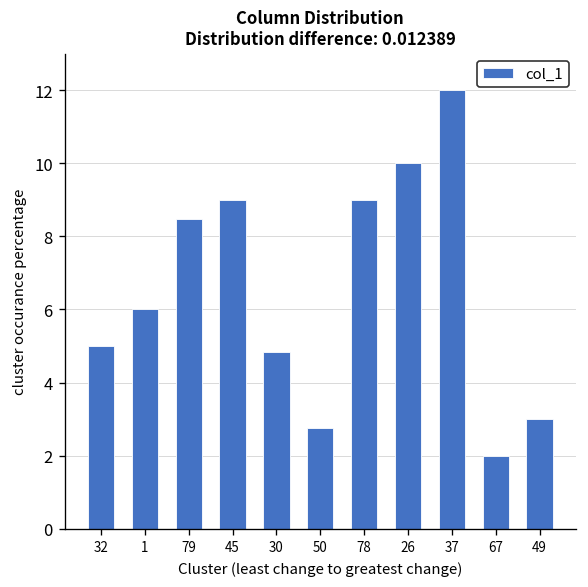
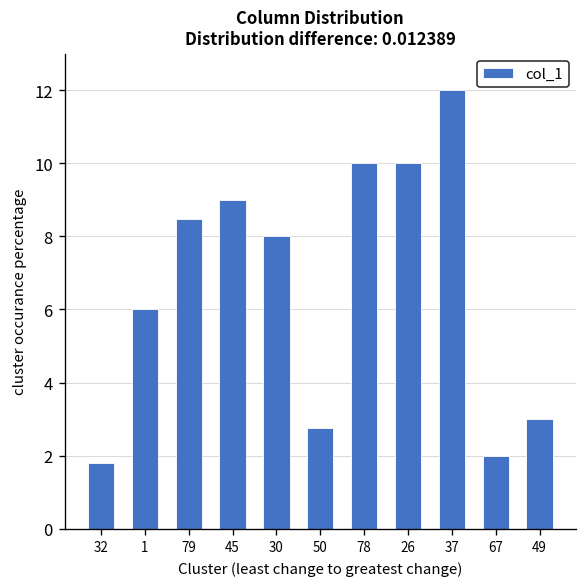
32: 5.0 -> 1.8
30: 4.8 -> 8.0
78: 9 -> 10
